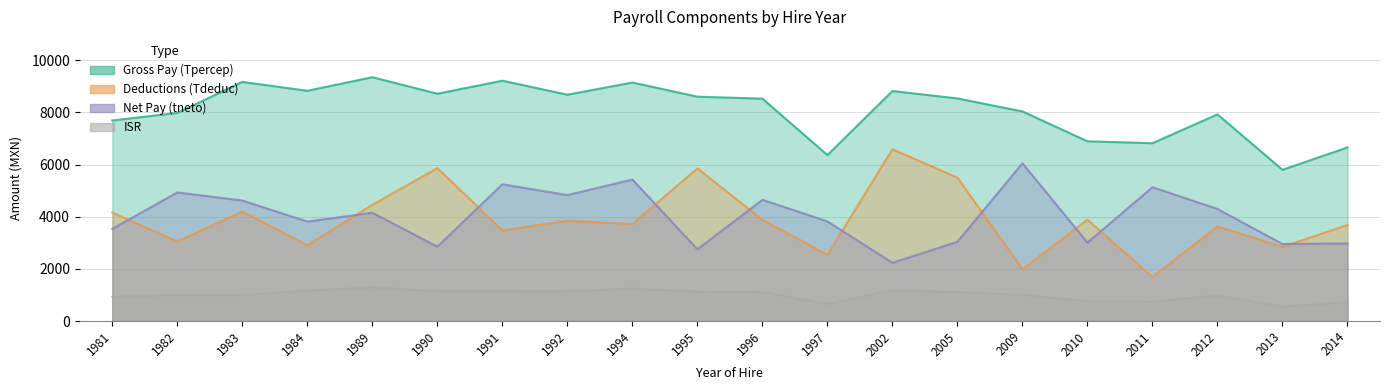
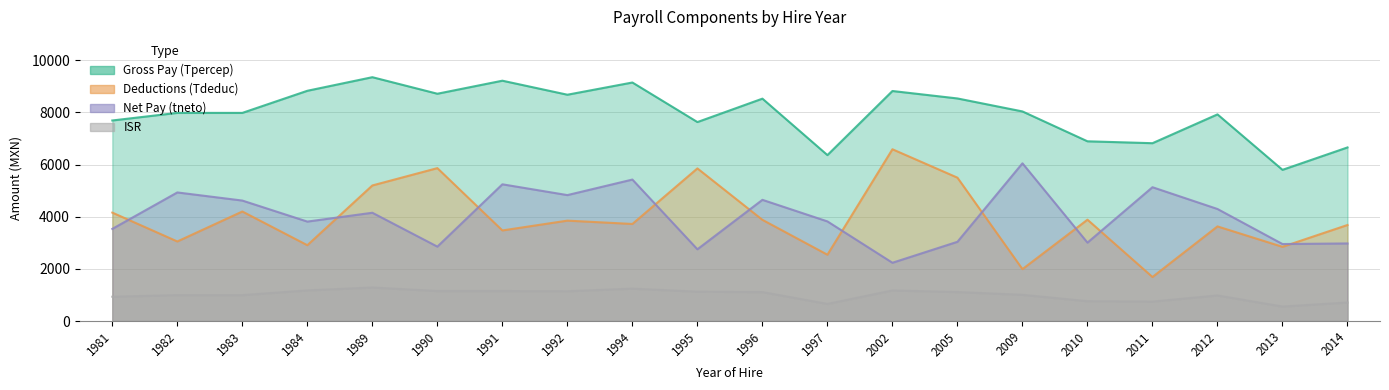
Gross Pay (Tpercep), 1983: 9200 -> 8000
Deductions (Tdeduc), 1989: 4500 -> 5200
Gross Pay (Tpercep), 1995: 8600 -> 7600
